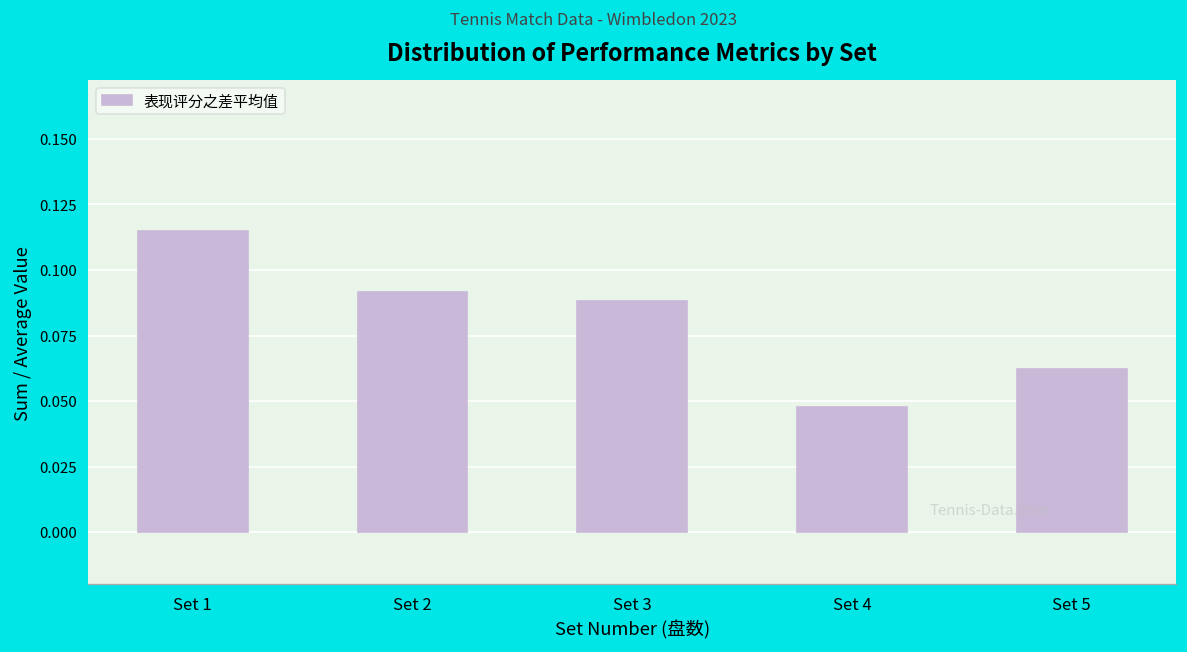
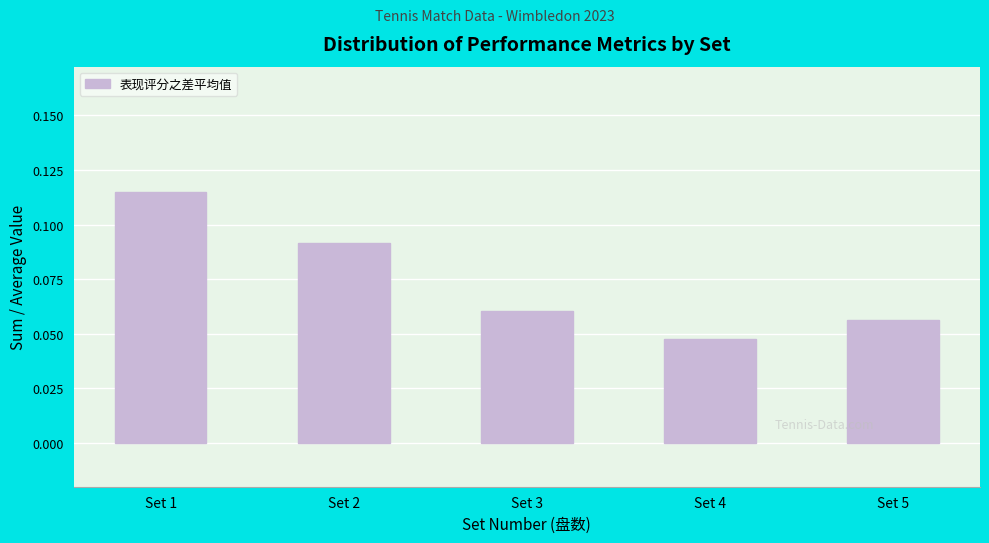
Set 3: 0.088 -> 0.060
Set 5: 0.062 -> 0.056
